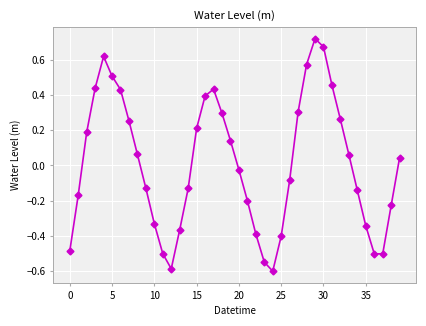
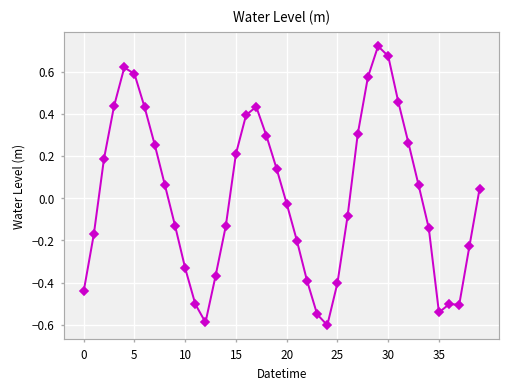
0: -0.49 -> -0.44
5: 0.51 -> 0.59
35: -0.34 -> -0.54
